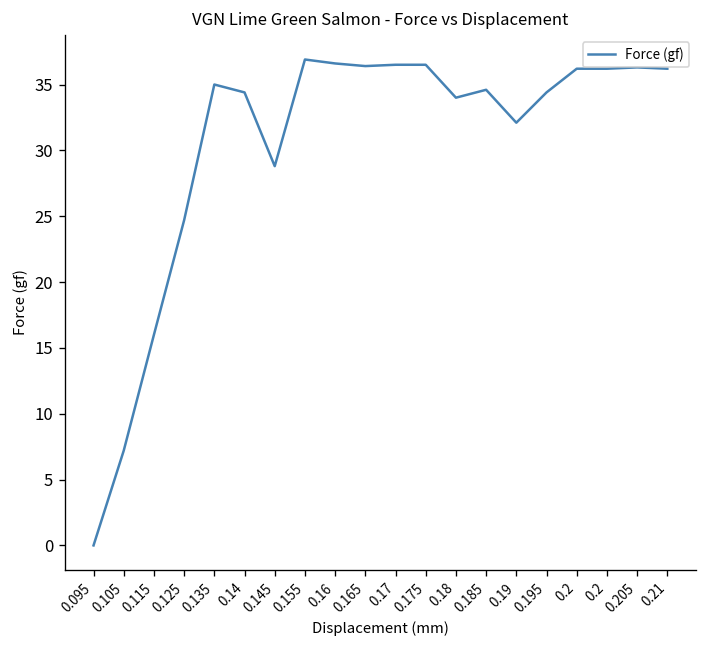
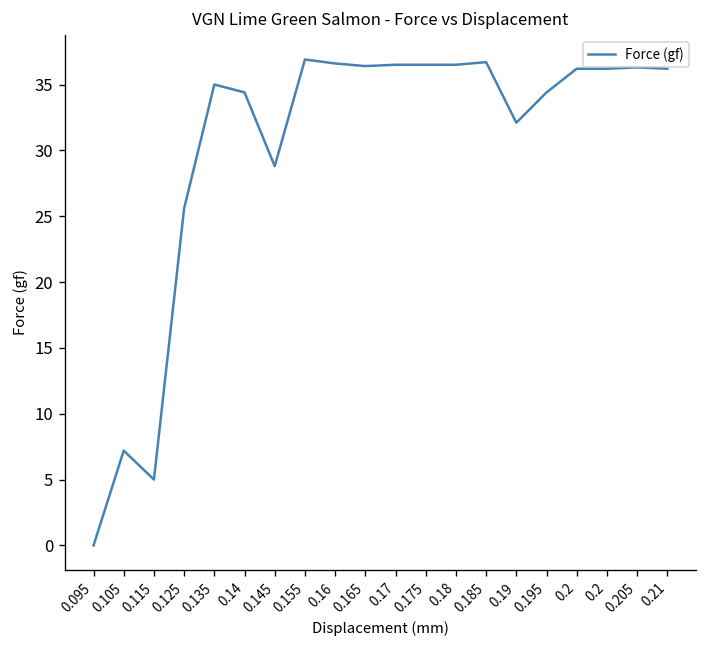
0.115: 16 -> 5
0.125: 24.7 -> 25.6
0.18: 34.0 -> 36.5
0.185: 34.6 -> 36.7
